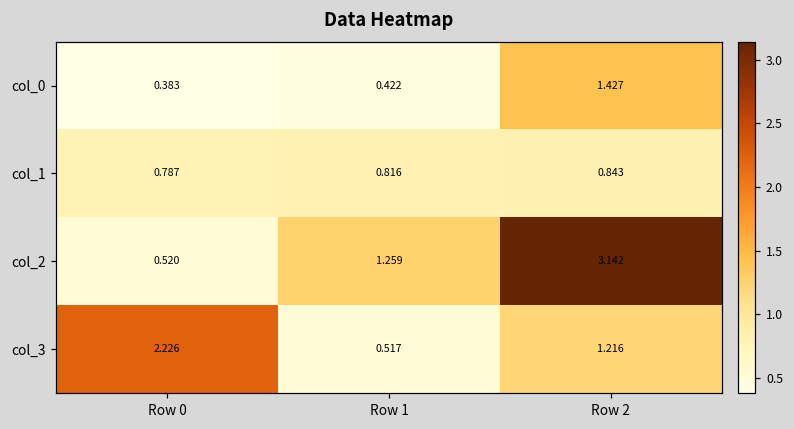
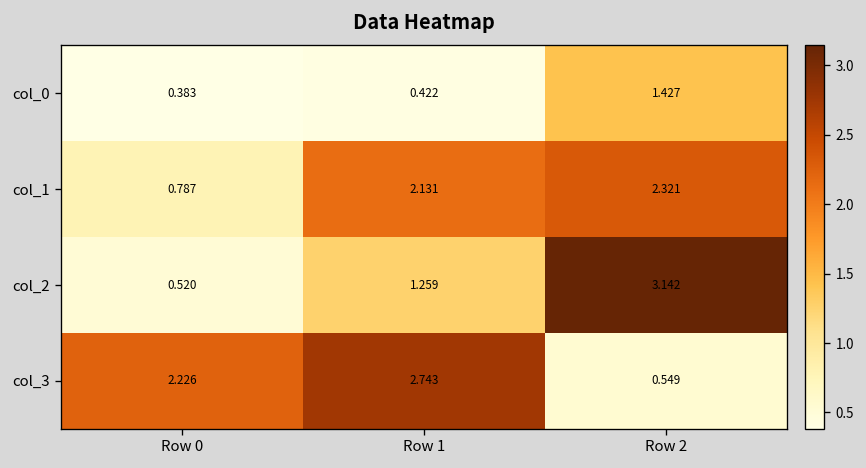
col_1, Row 1: 0.816 -> 2.131
col_1, Row 2: 0.843 -> 2.321
col_3, Row 1: 0.517 -> 2.743
col_3, Row 2: 1.216 -> 0.549
